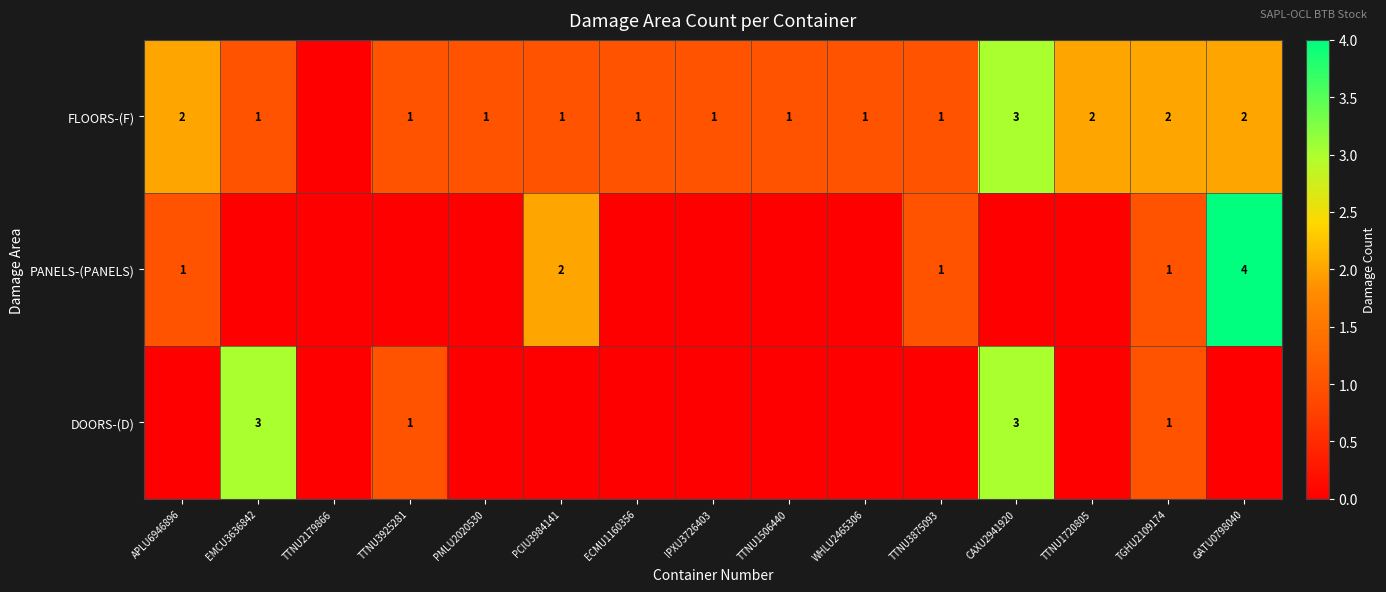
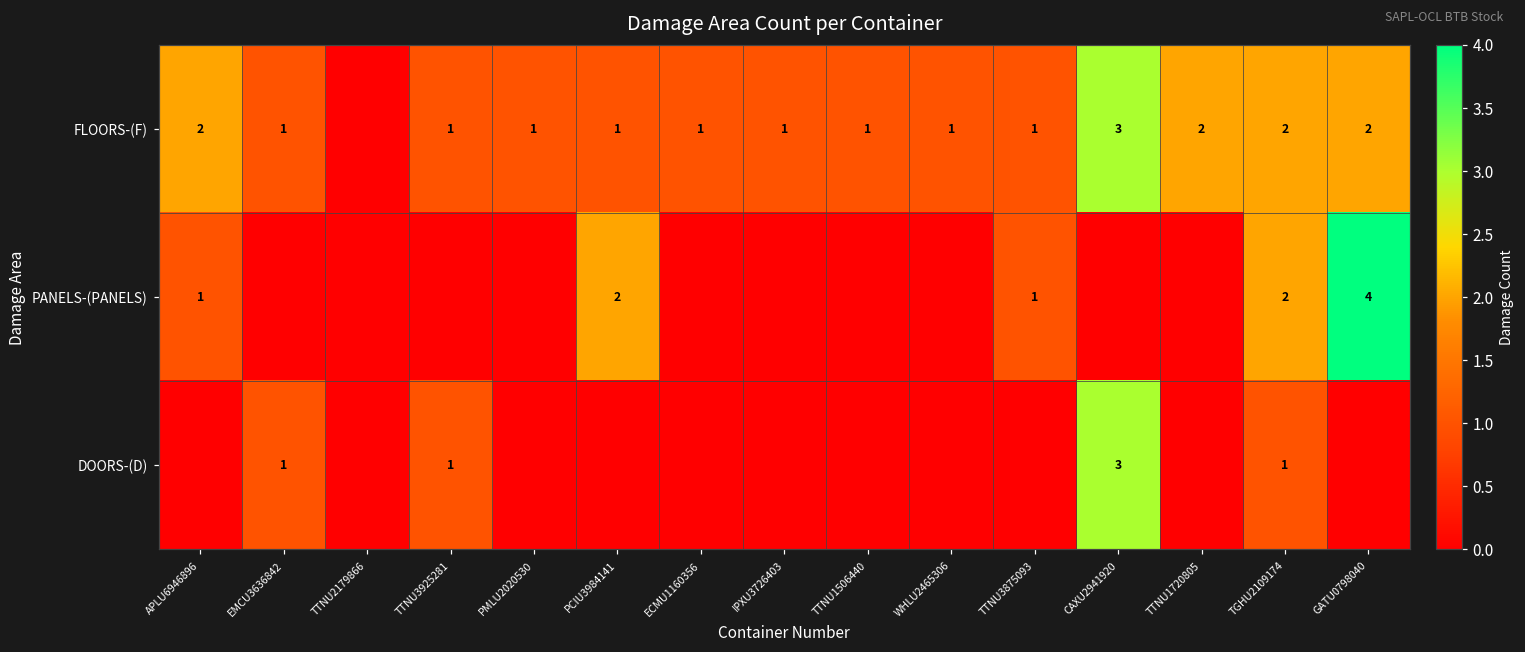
PANELS-(PANELS), TGHU2109174: 1 -> 2
DOORS-(D), EMCU3636842: 3 -> 1
